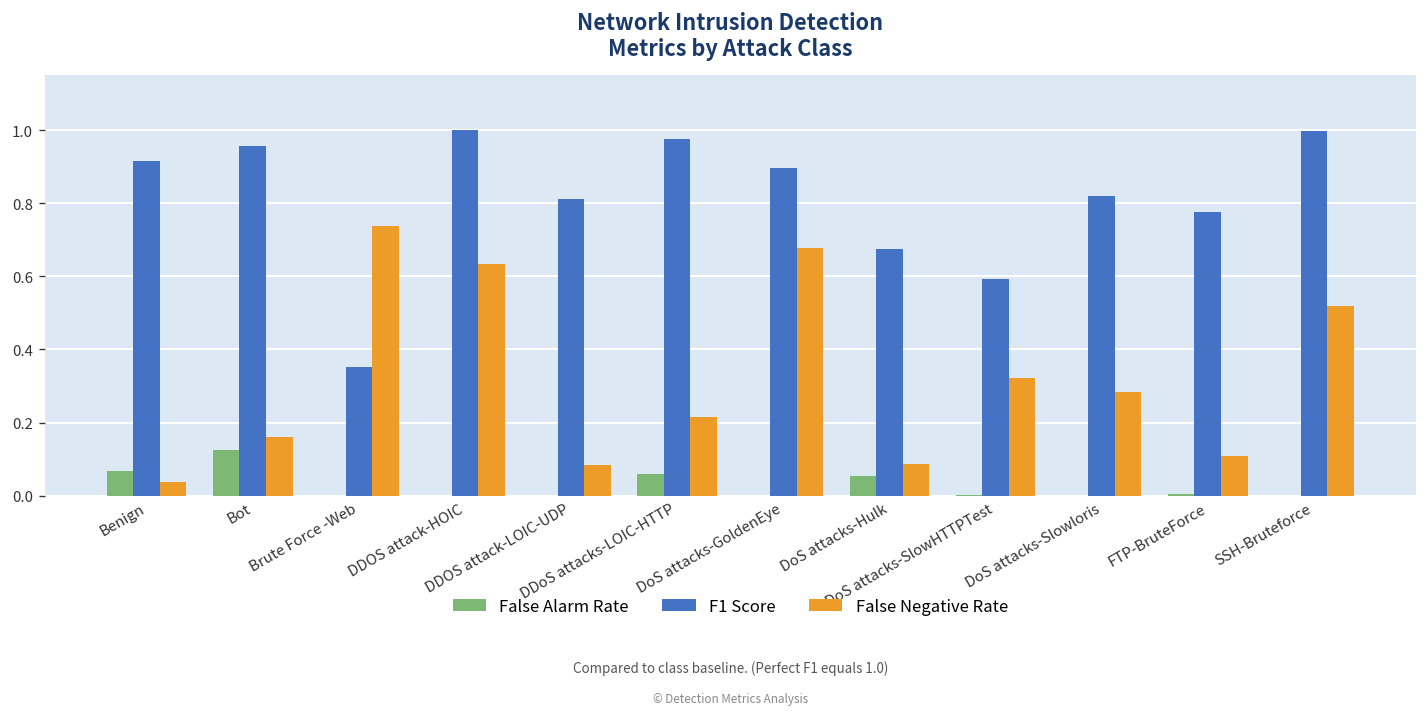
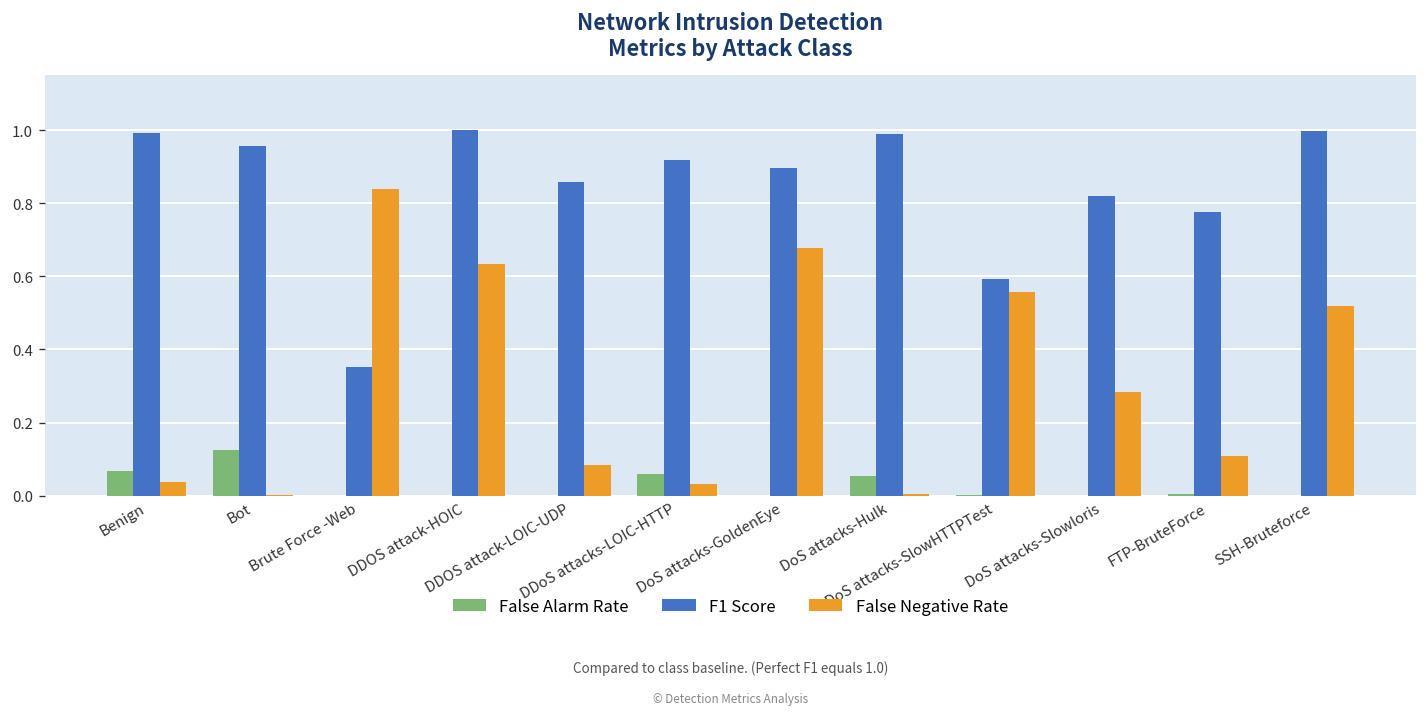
F1 Score, Benign: 0.92 -> 0.99
False Negative Rate, Bot: 0.16 -> 0.00
False Negative Rate, Brute Force -Web: 0.74 -> 0.84
F1 Score, DDOS attack-LOIC-UDP: 0.81 -> 0.86
F1 Score, DDoS attacks-LOIC-HTTP: 0.98 -> 0.92
False Negative Rate, DDoS attacks-LOIC-HTTP: 0.21 -> 0.03
F1 Score, DoS attacks-Hulk: 0.68 -> 0.99
False Negative Rate, DoS attacks-Hulk: 0.09 -> 0.00
False Negative Rate, DoS attacks-SlowHTTPTest: 0.32 -> 0.56
